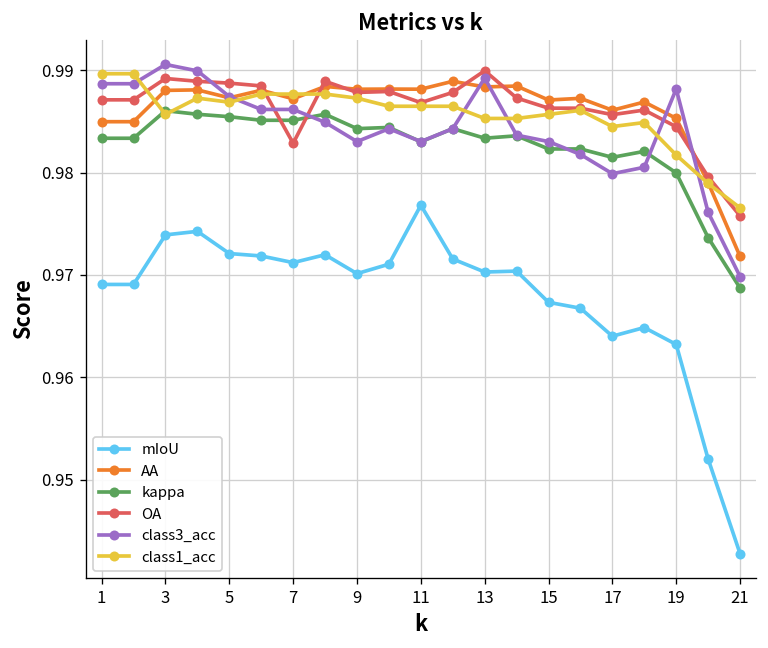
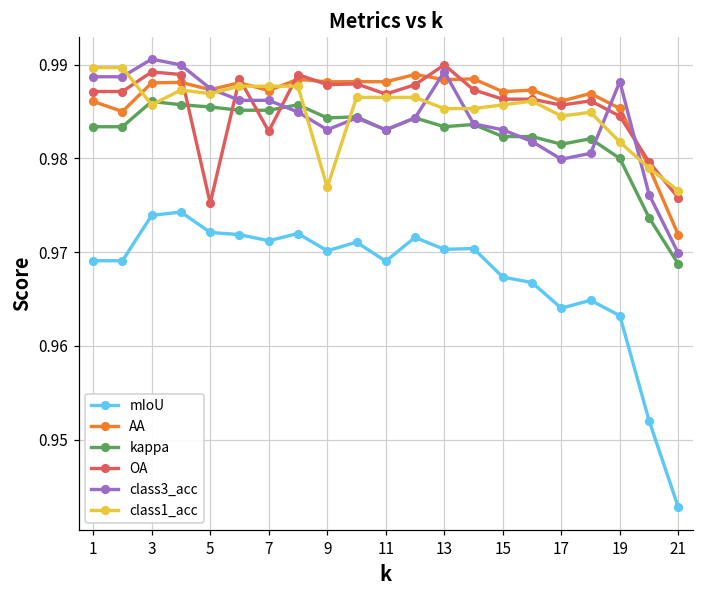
AA, 1: 0.985 -> 0.986
OA, 5: 0.989 -> 0.975
class1_acc, 9: 0.987 -> 0.977
mIoU, 11: 0.977 -> 0.969
